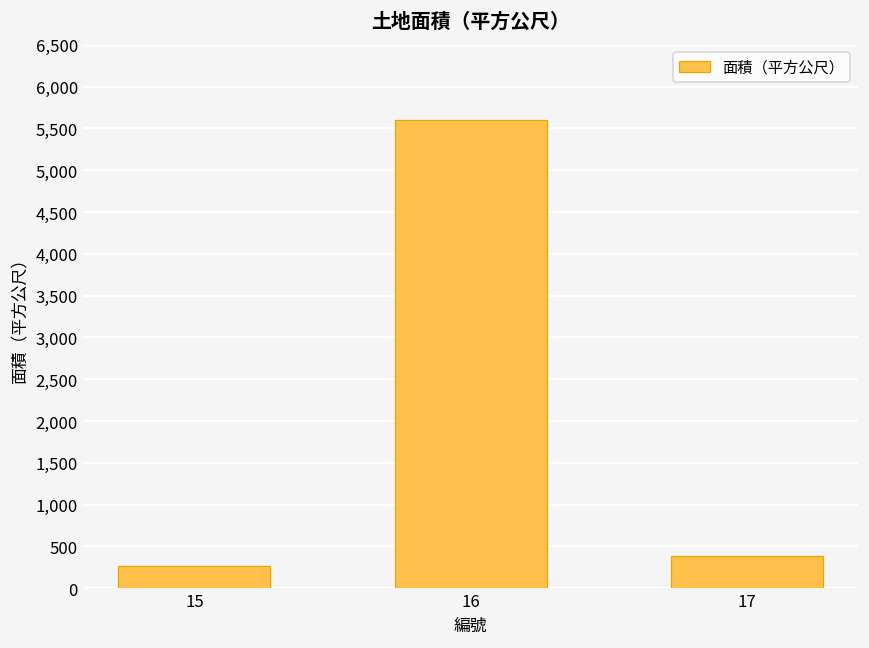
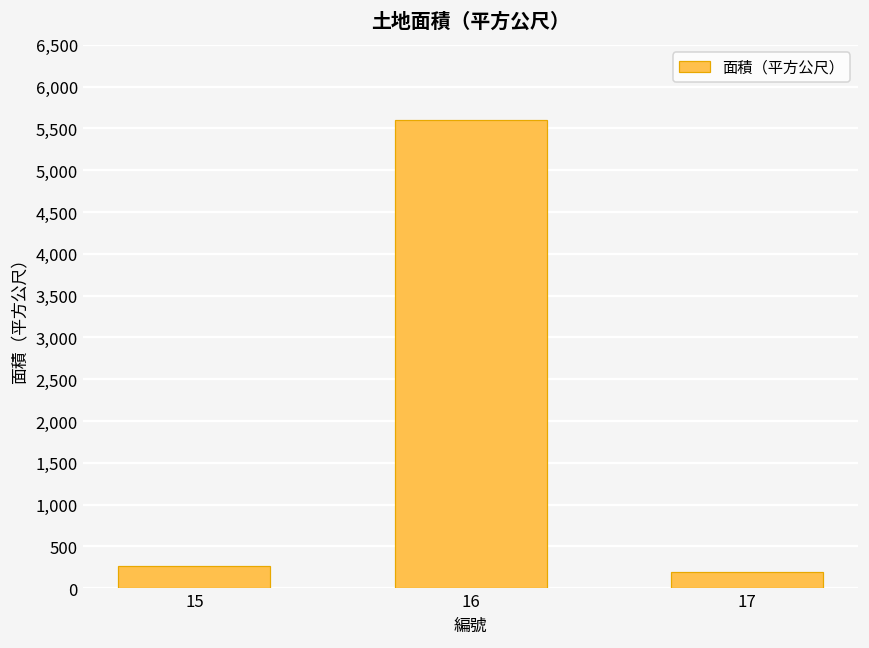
17: 400 -> 200
